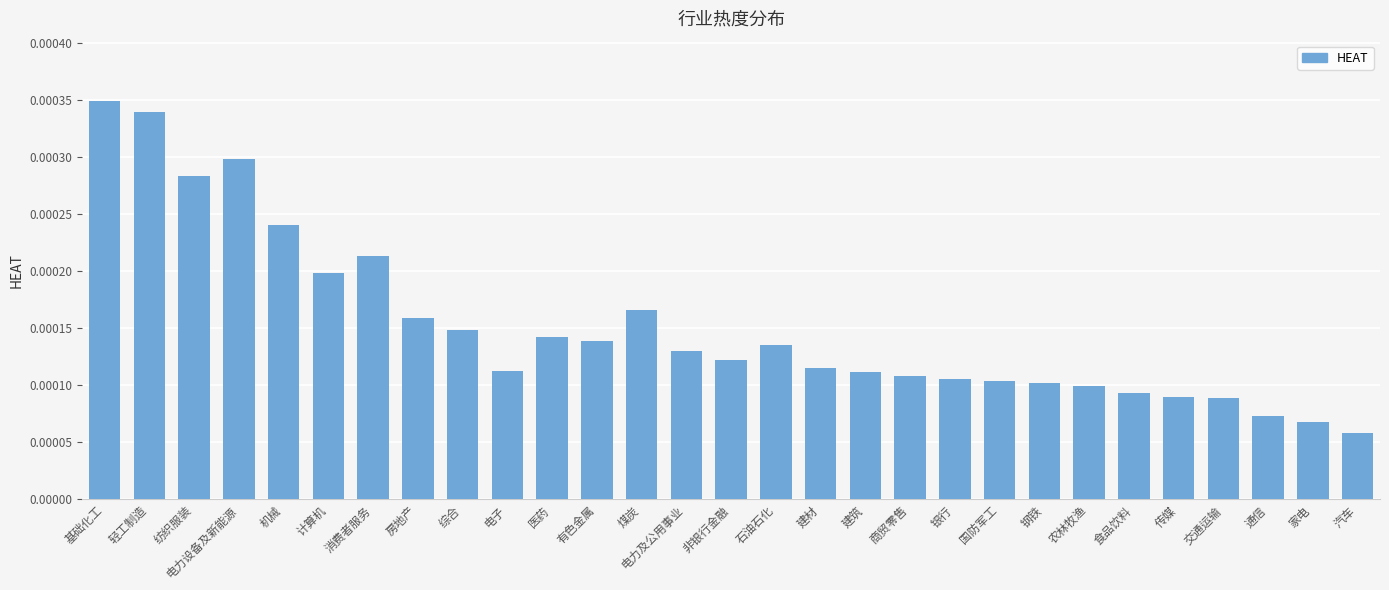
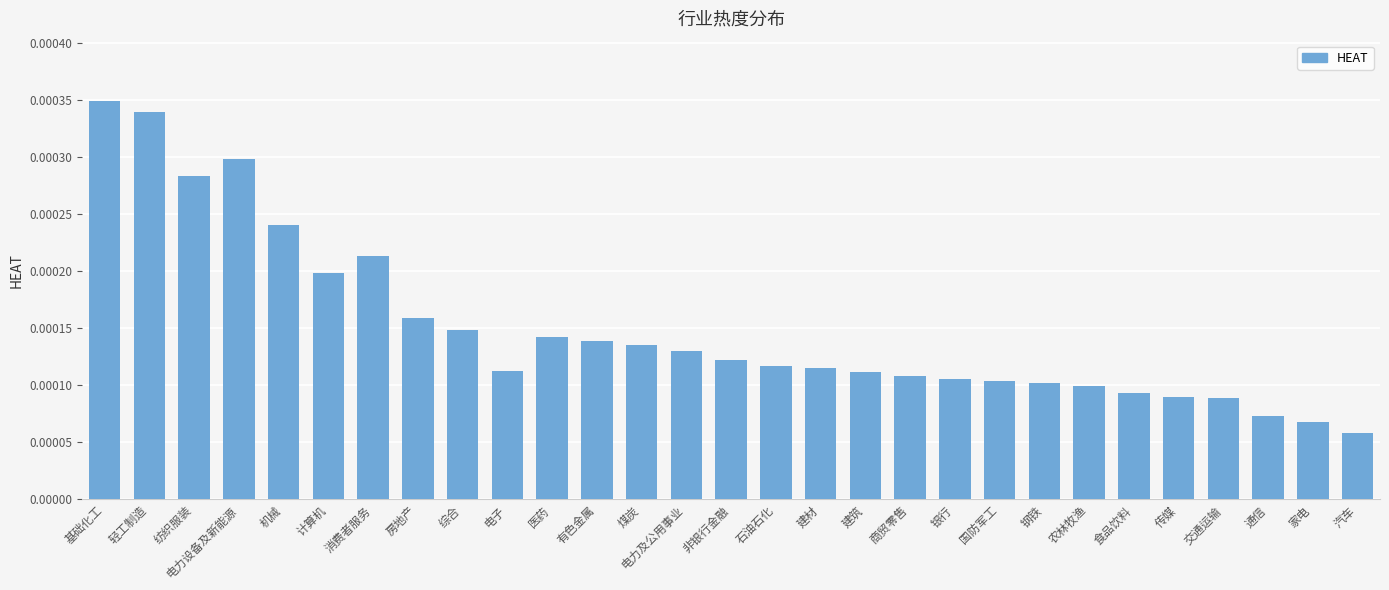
煤炭: 0.000166 -> 0.000135
石油石化: 0.000135 -> 0.000117
